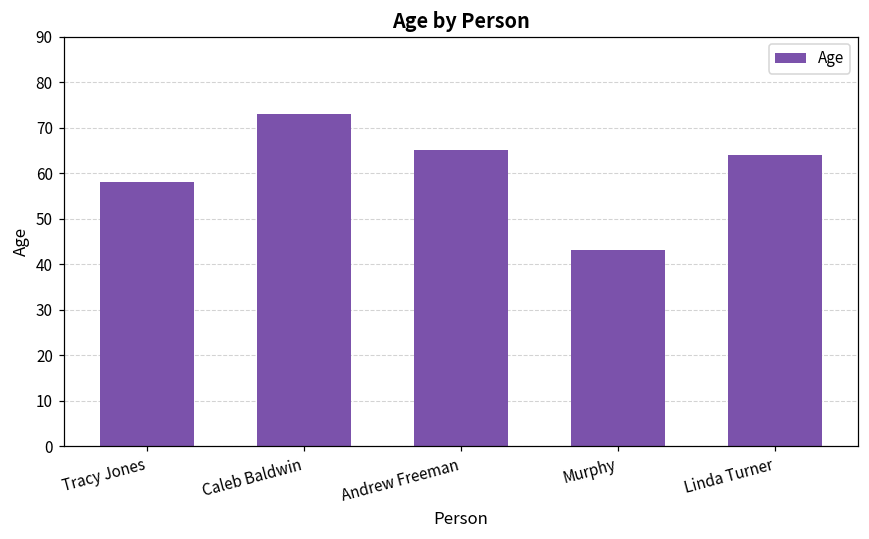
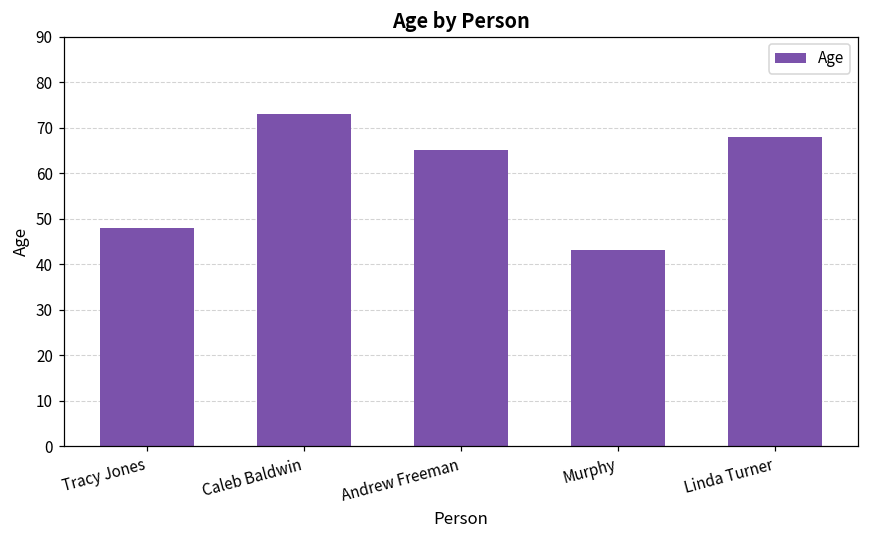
Tracy Jones: 58 -> 48
Linda Turner: 64 -> 68
